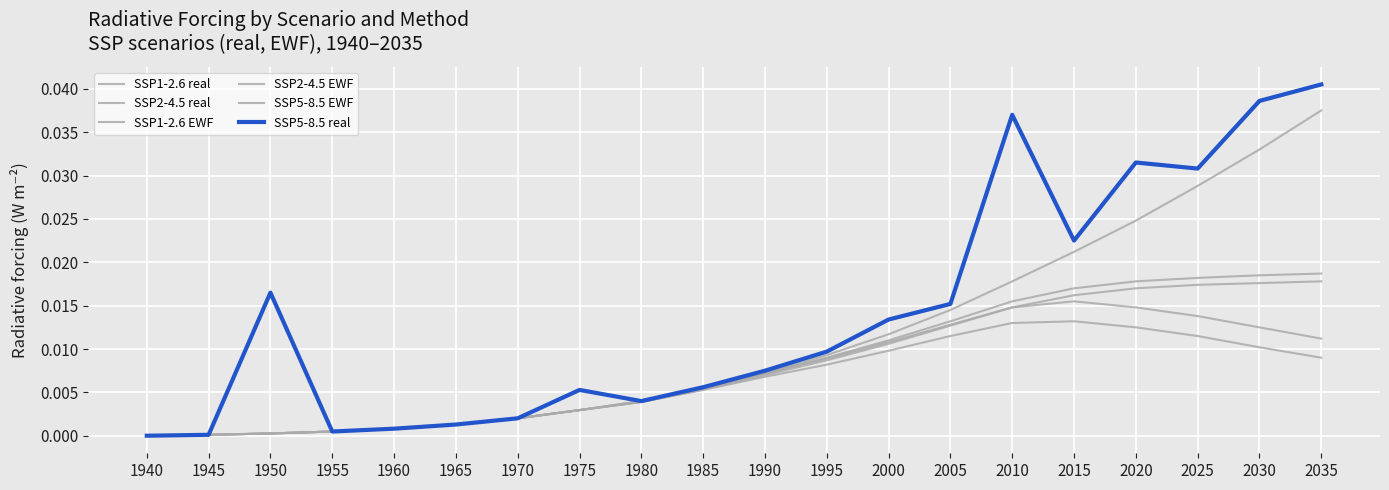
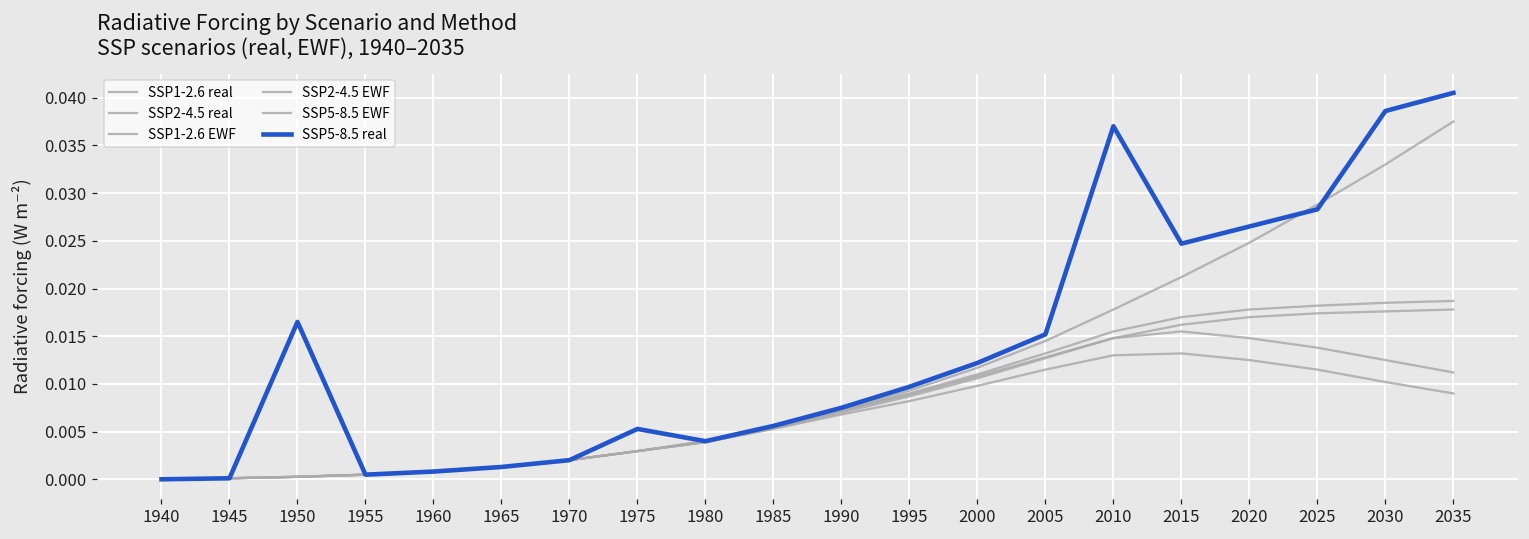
SSP5-8.5 real, 2000: 0.013 -> 0.012
SSP5-8.5 real, 2015: 0.023 -> 0.025
SSP5-8.5 real, 2020: 0.032 -> 0.027
SSP5-8.5 real, 2025: 0.031 -> 0.028
